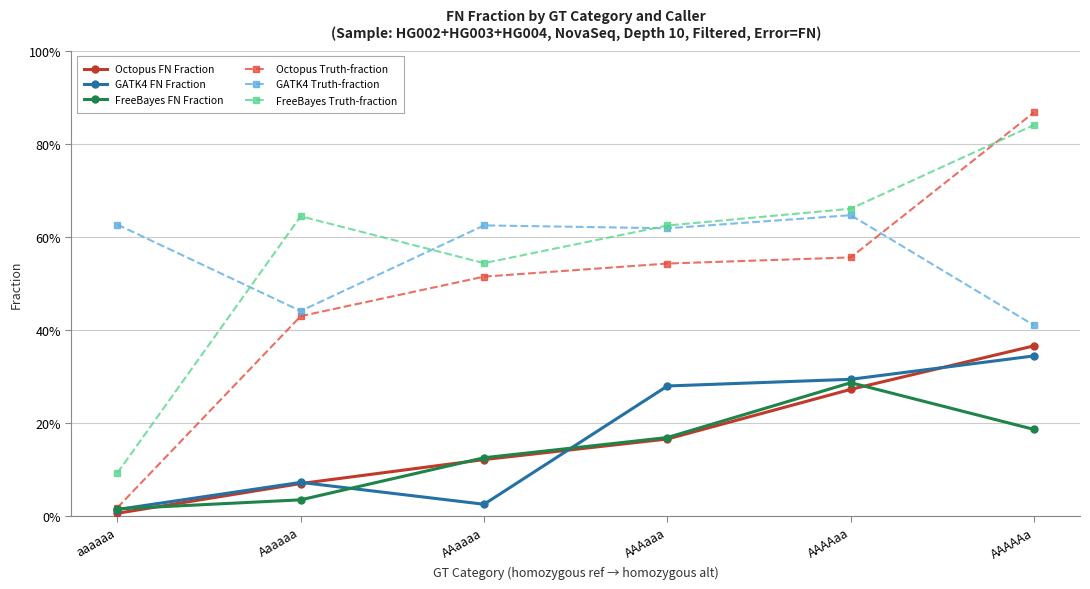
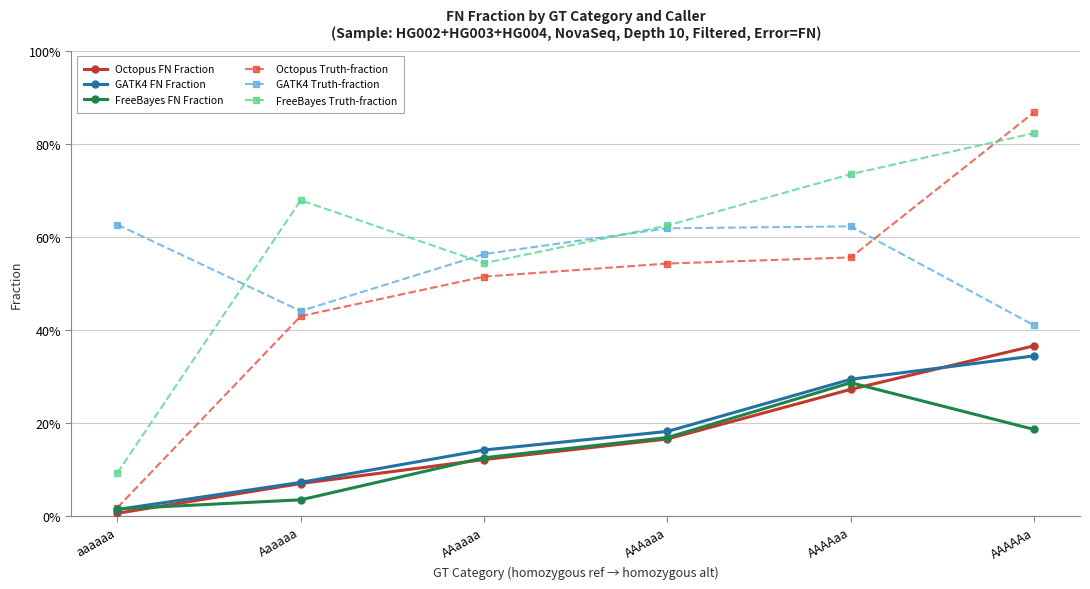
FreeBayes Truth-fraction, Aaaaaa: 64% -> 68%
GATK4 FN Fraction, AAaaaa: 3% -> 14%
GATK4 Truth-fraction, AAaaaa: 62% -> 56%
GATK4 FN Fraction, AAAaaa: 28% -> 18%
GATK4 Truth-fraction, AAAAaa: 65% -> 62%
FreeBayes Truth-fraction, AAAAaa: 66% -> 73%
FreeBayes Truth-fraction, AAAAAa: 84% -> 82%
